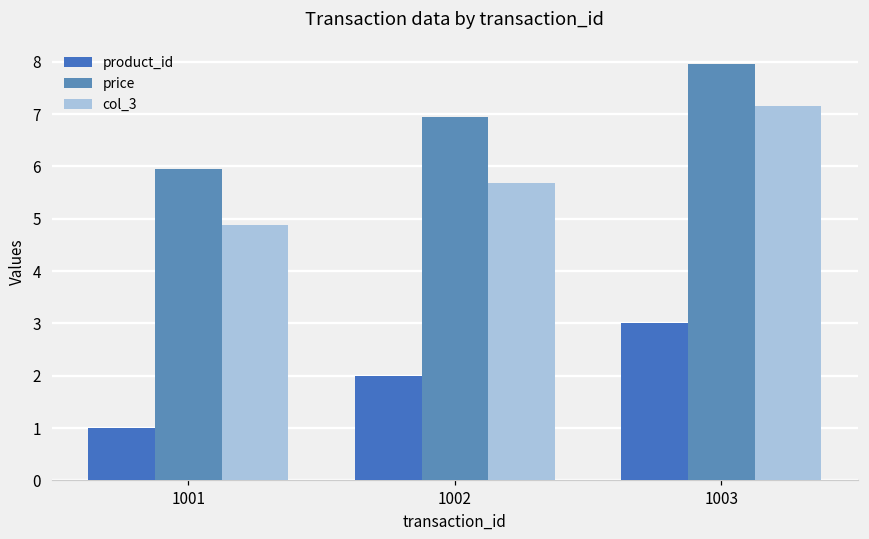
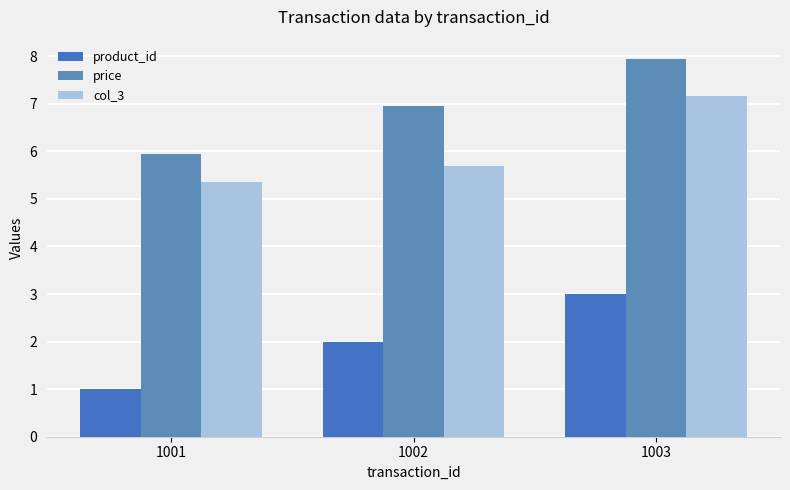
col_3, 1001: 4.9 -> 5.4
